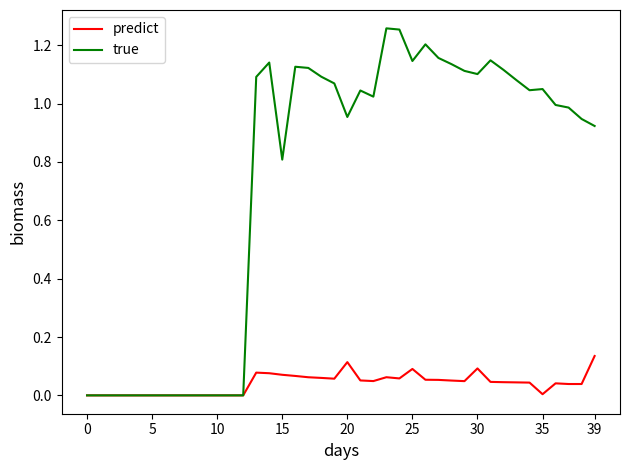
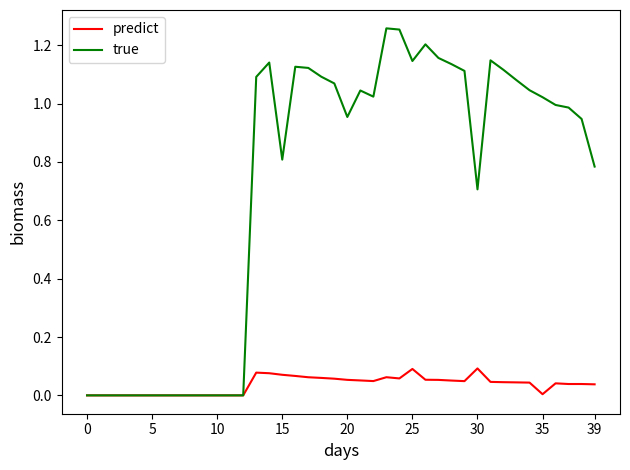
predict, 20: 0.11 -> 0.05
true, 30: 1.10 -> 0.71
true, 35: 1.05 -> 1.02
predict, 39: 0.13 -> 0.04
true, 39: 0.92 -> 0.78
